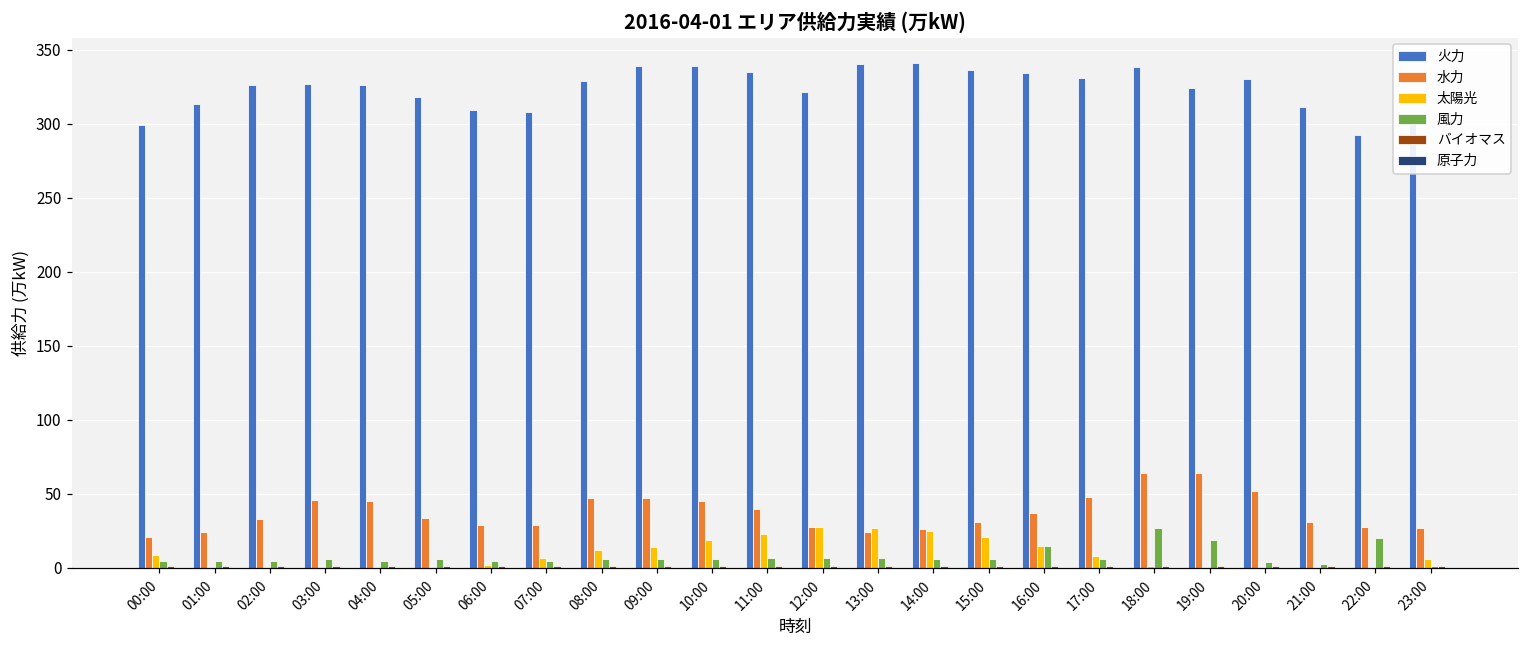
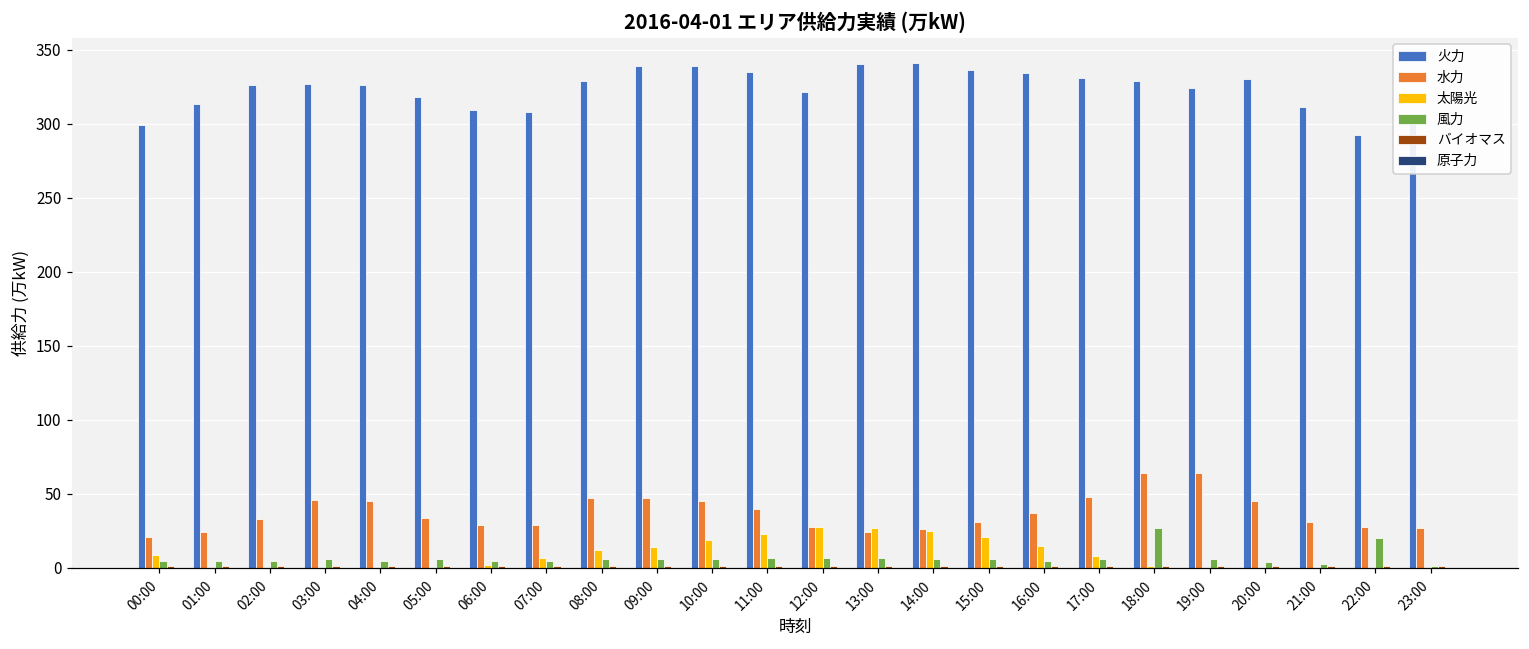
風力, 16:00: 15 -> 5
火力, 18:00: 338 -> 329
風力, 19:00: 19 -> 6
水力, 20:00: 52 -> 45
太陽光, 23:00: 6 -> 0
